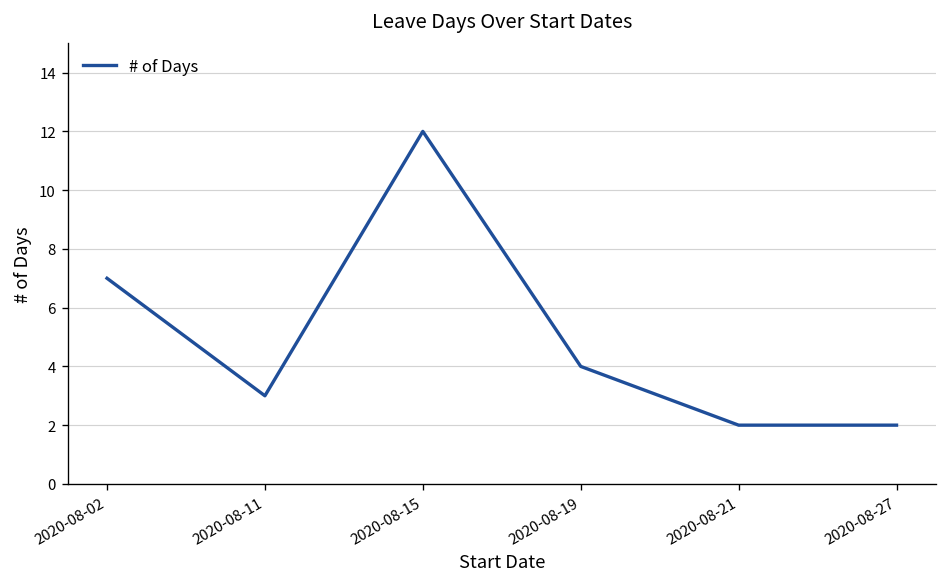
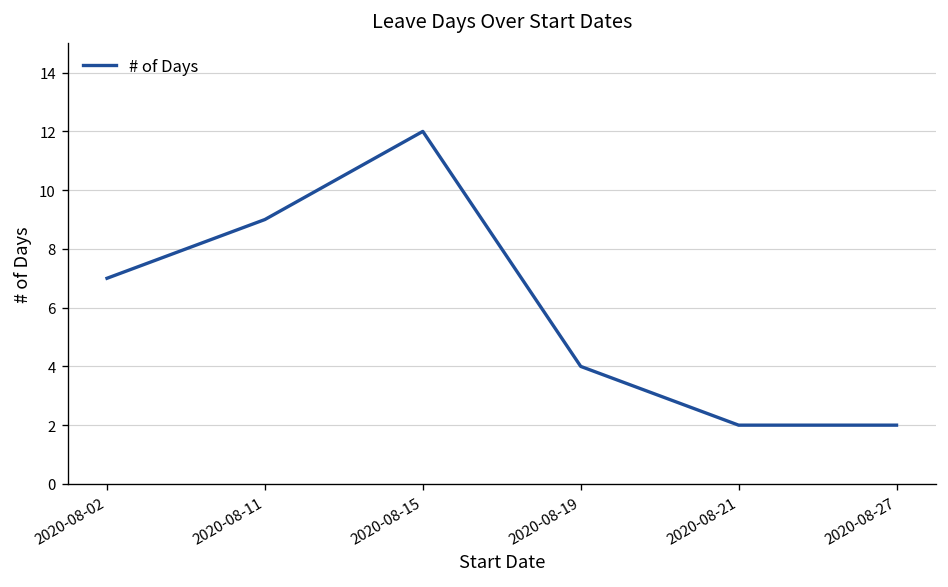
2020-08-11: 3 -> 9
